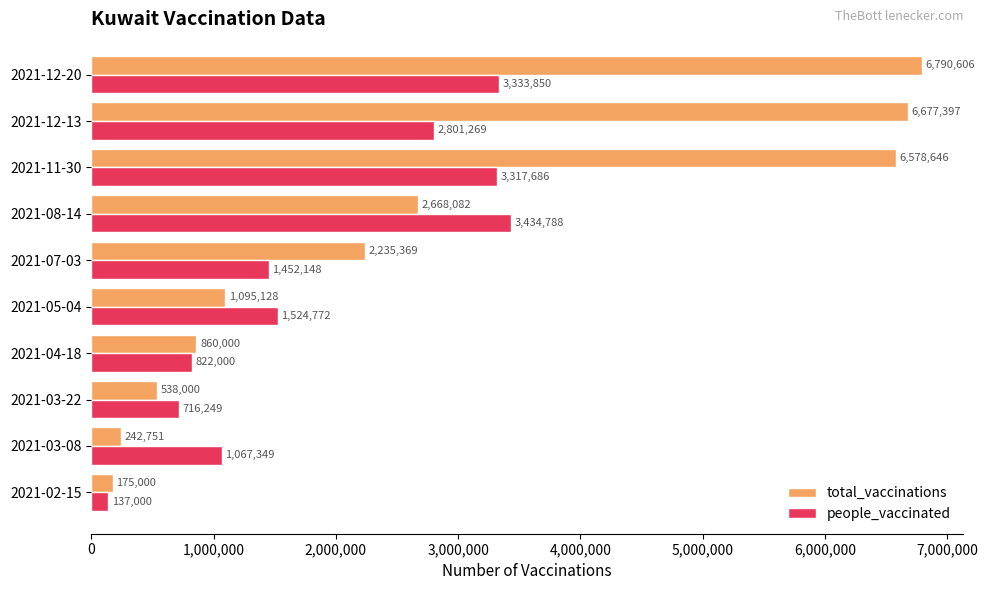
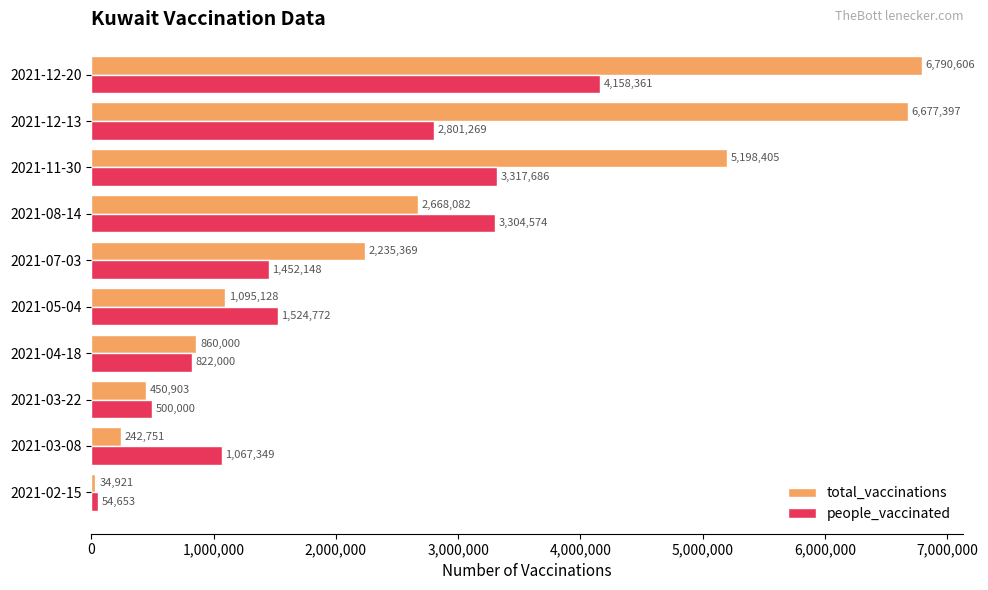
people_vaccinated, 2021-12-20: 3,333,850 -> 4,158,361
total_vaccinations, 2021-11-30: 6,578,646 -> 5,198,405
people_vaccinated, 2021-08-14: 3,434,788 -> 3,304,574
total_vaccinations, 2021-03-22: 538,000 -> 450,903
people_vaccinated, 2021-03-22: 716,249 -> 500,000
total_vaccinations, 2021-02-15: 175,000 -> 34,921
people_vaccinated, 2021-02-15: 137,000 -> 54,653
